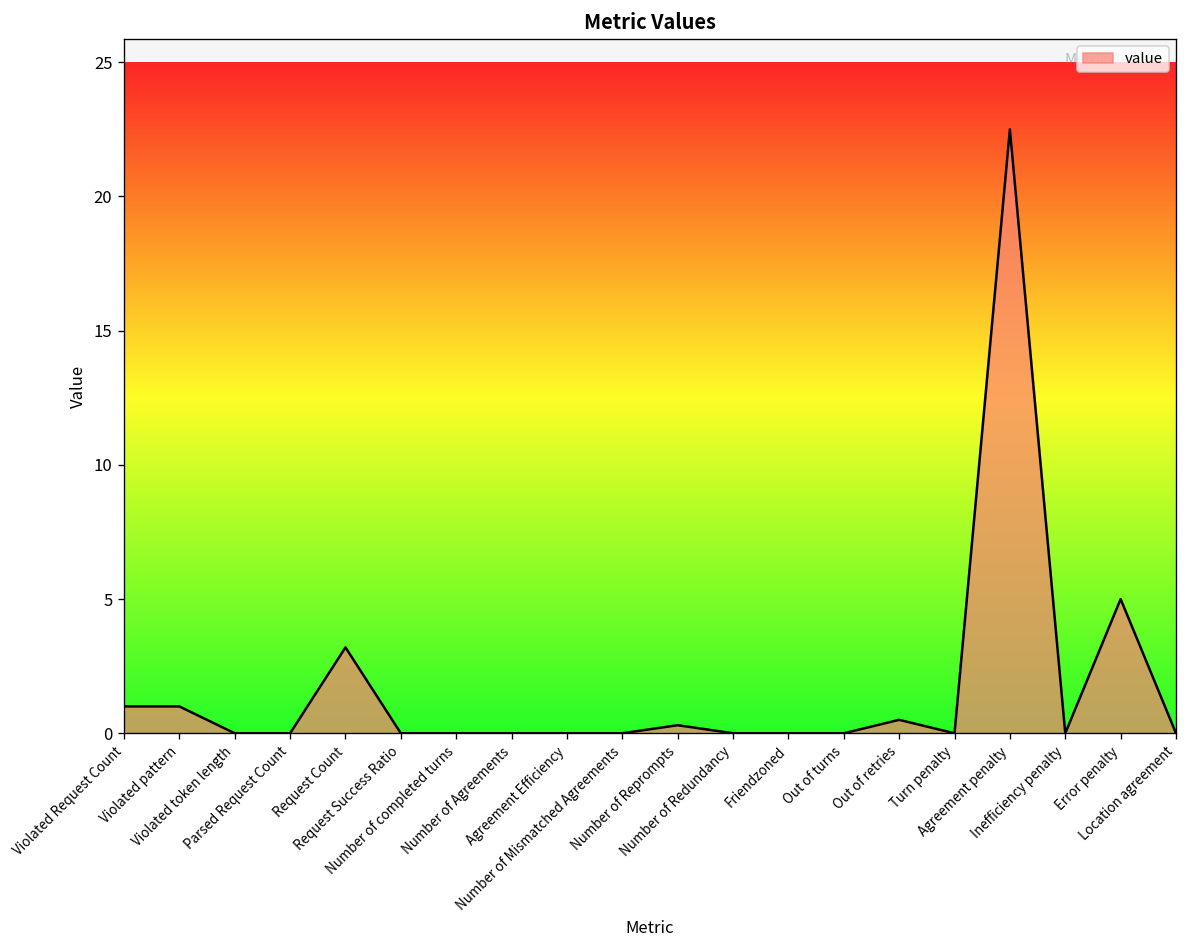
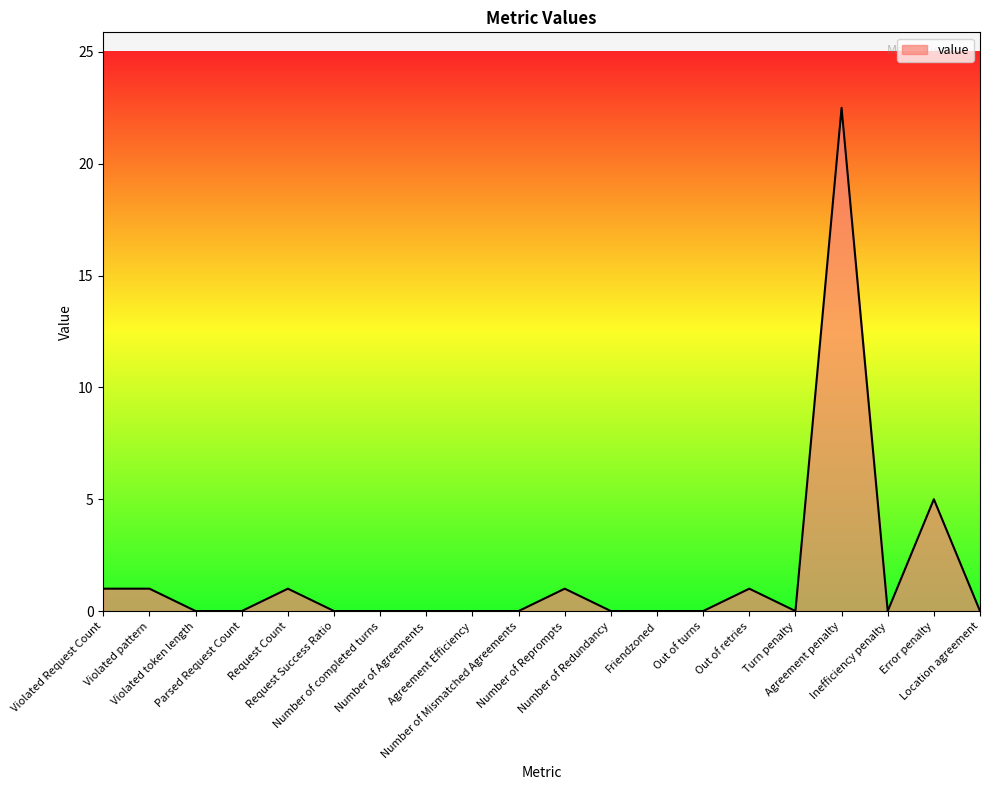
Request Count: 3.2 -> 1.0
Number of Reprompts: 0.3 -> 1.0
Out of retries: 0.5 -> 1.0
